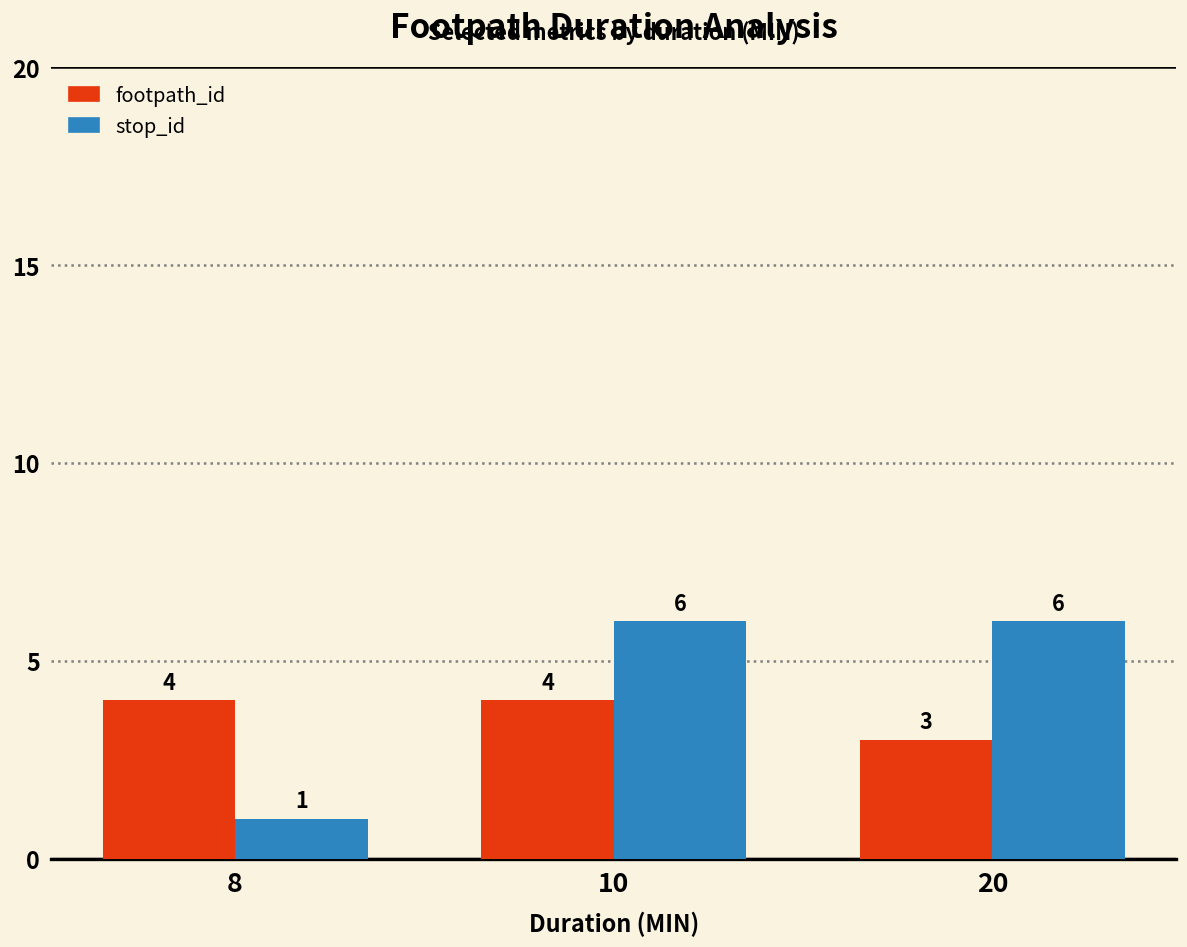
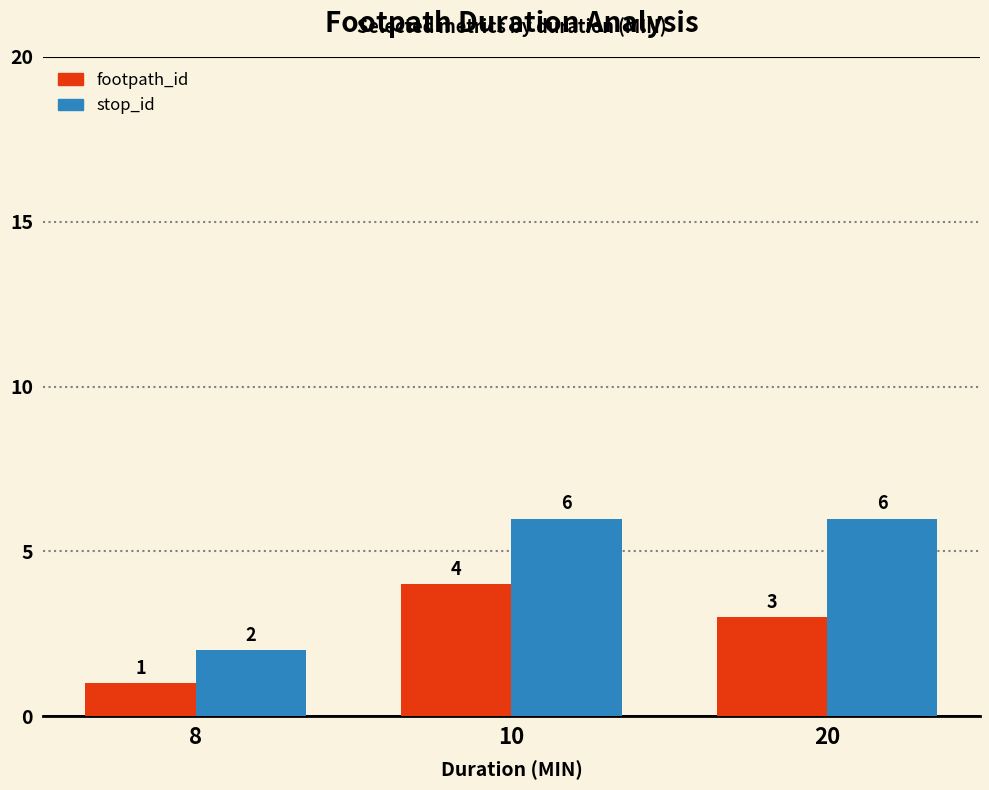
footpath_id, 8: 4 -> 1
stop_id, 8: 1 -> 2
